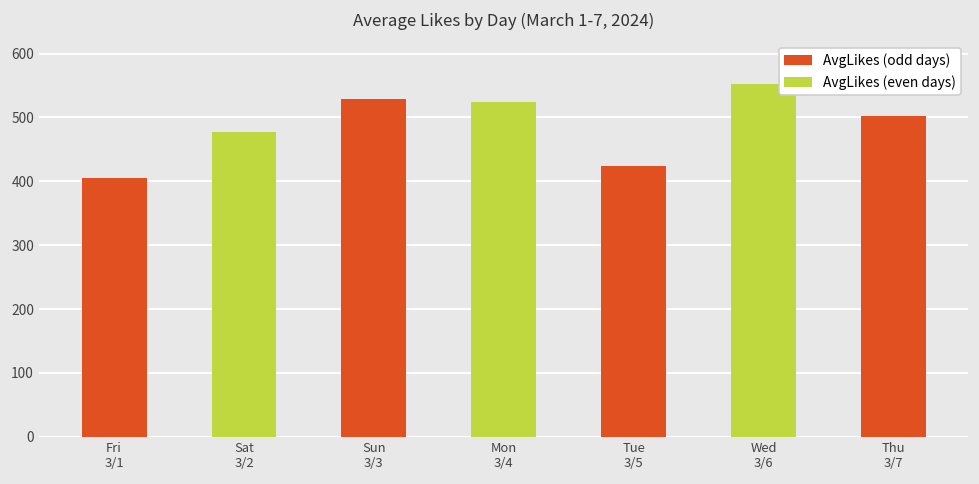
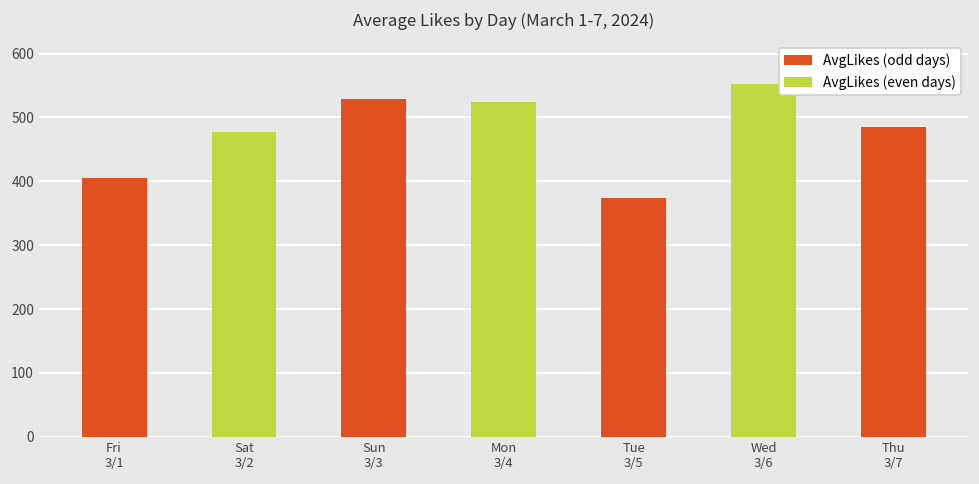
Tue 3/5: 420 -> 370
Thu 3/7: 500 -> 490
